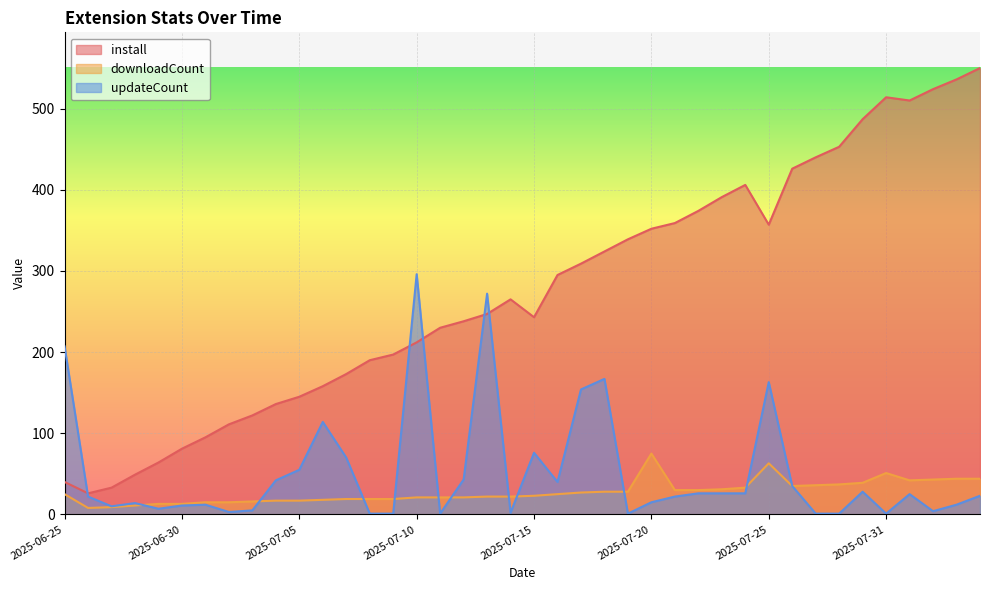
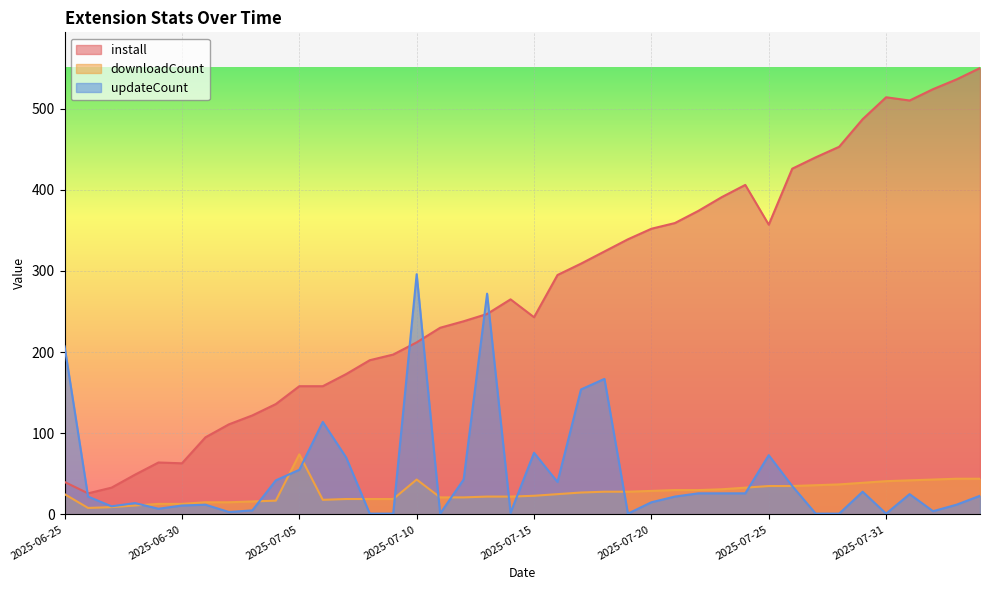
install, 2025-06-30: 80 -> 60
install, 2025-07-05: 150 -> 160
downloadCount, 2025-07-05: 20 -> 70
downloadCount, 2025-07-10: 20 -> 40
downloadCount, 2025-07-20: 80 -> 30
downloadCount, 2025-07-25: 60 -> 40
updateCount, 2025-07-25: 160 -> 70
downloadCount, 2025-07-31: 50 -> 40
